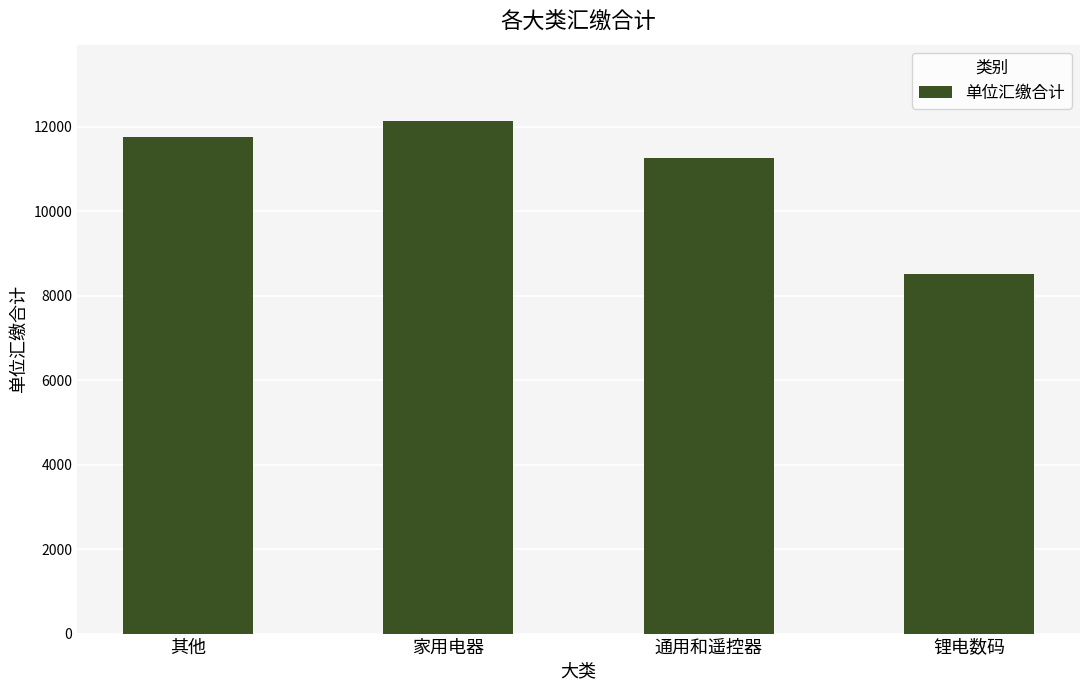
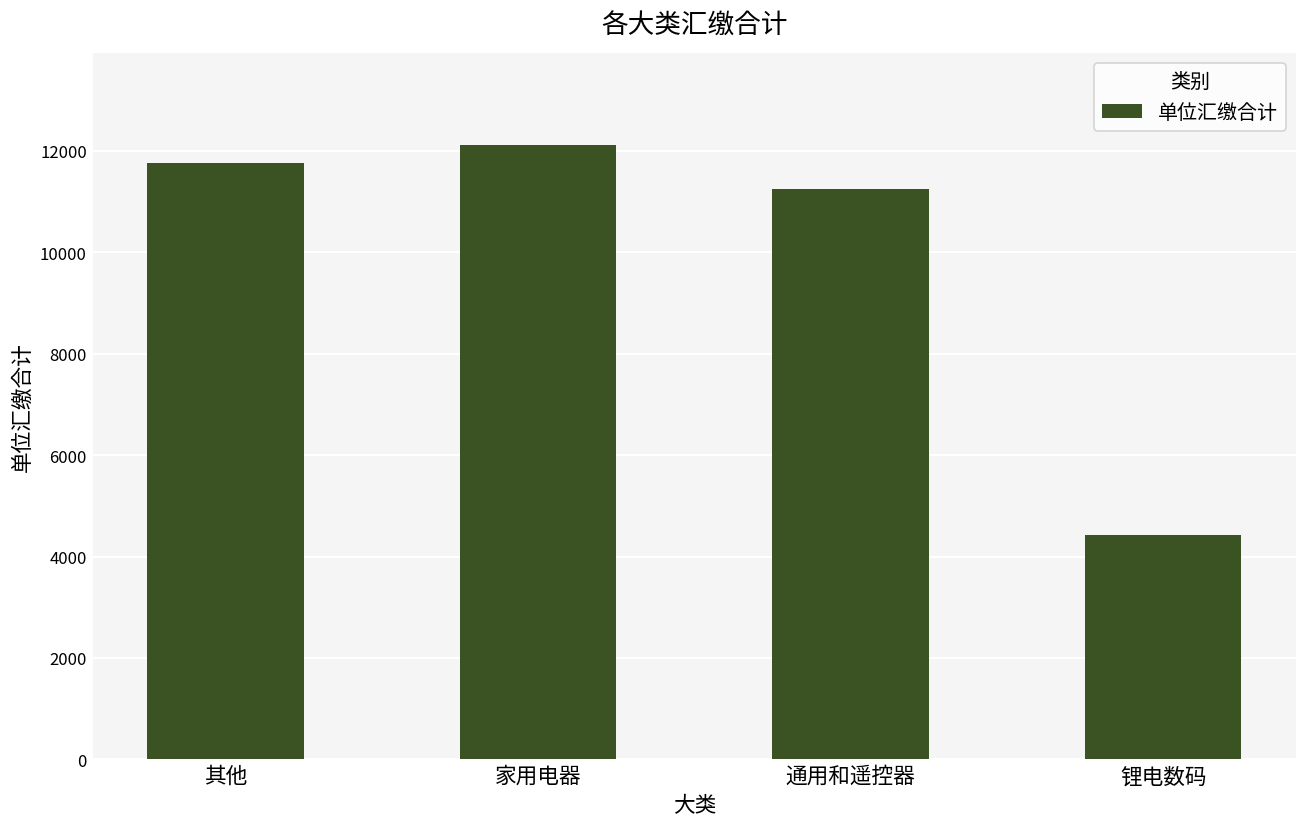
锂电数码: 8500 -> 4400
